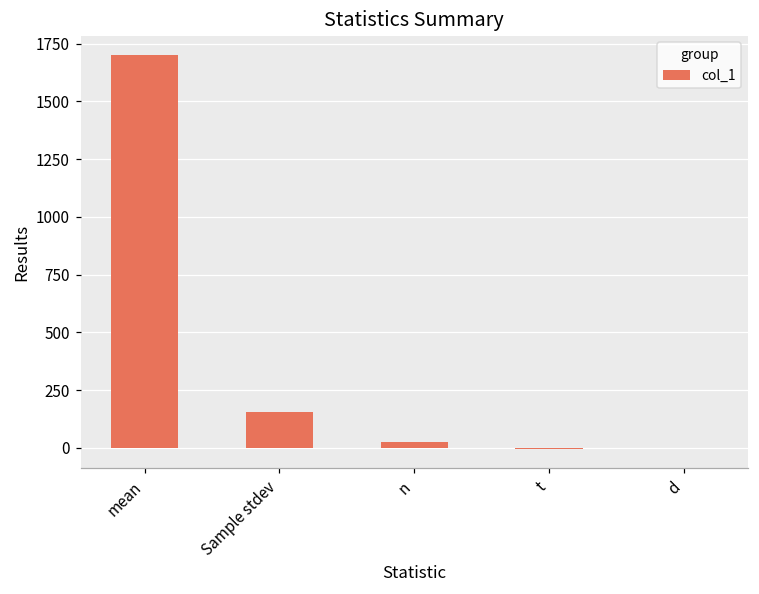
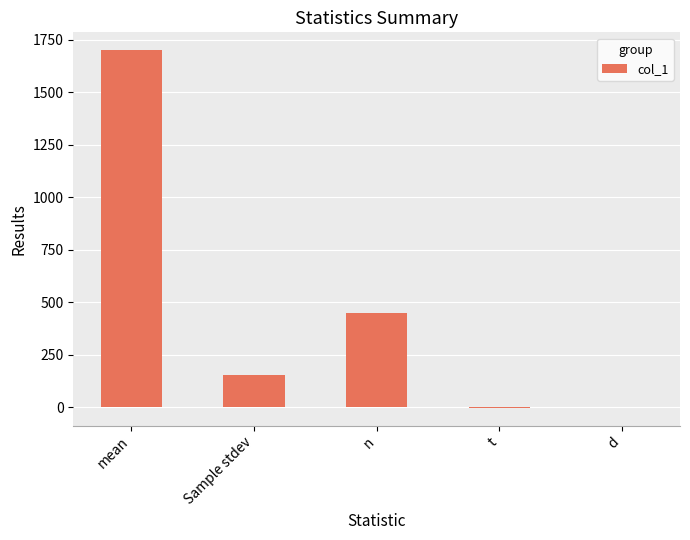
n: 30 -> 450
